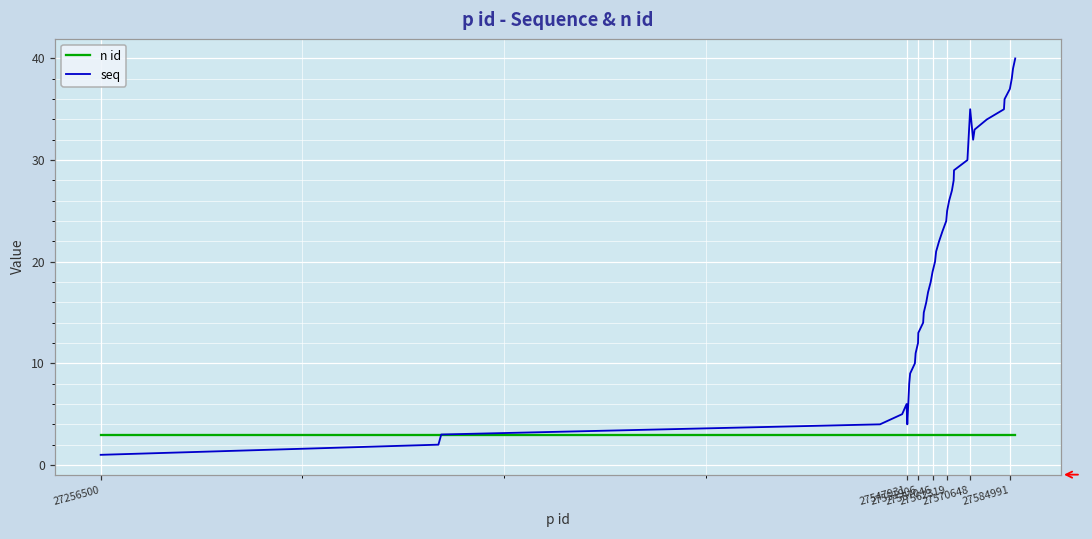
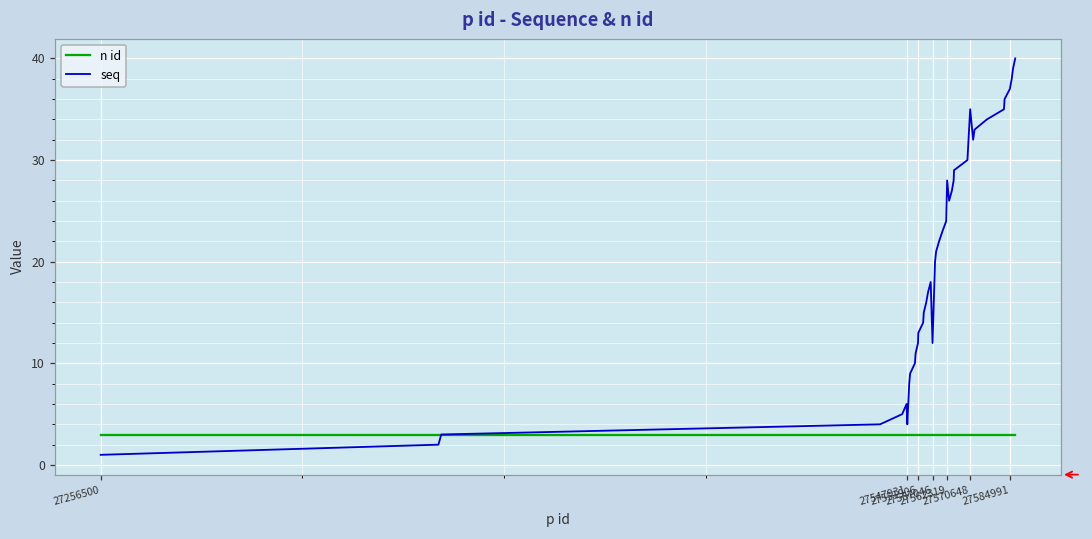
seq, 27557046: 19 -> 12
seq, 27562319: 25 -> 28
